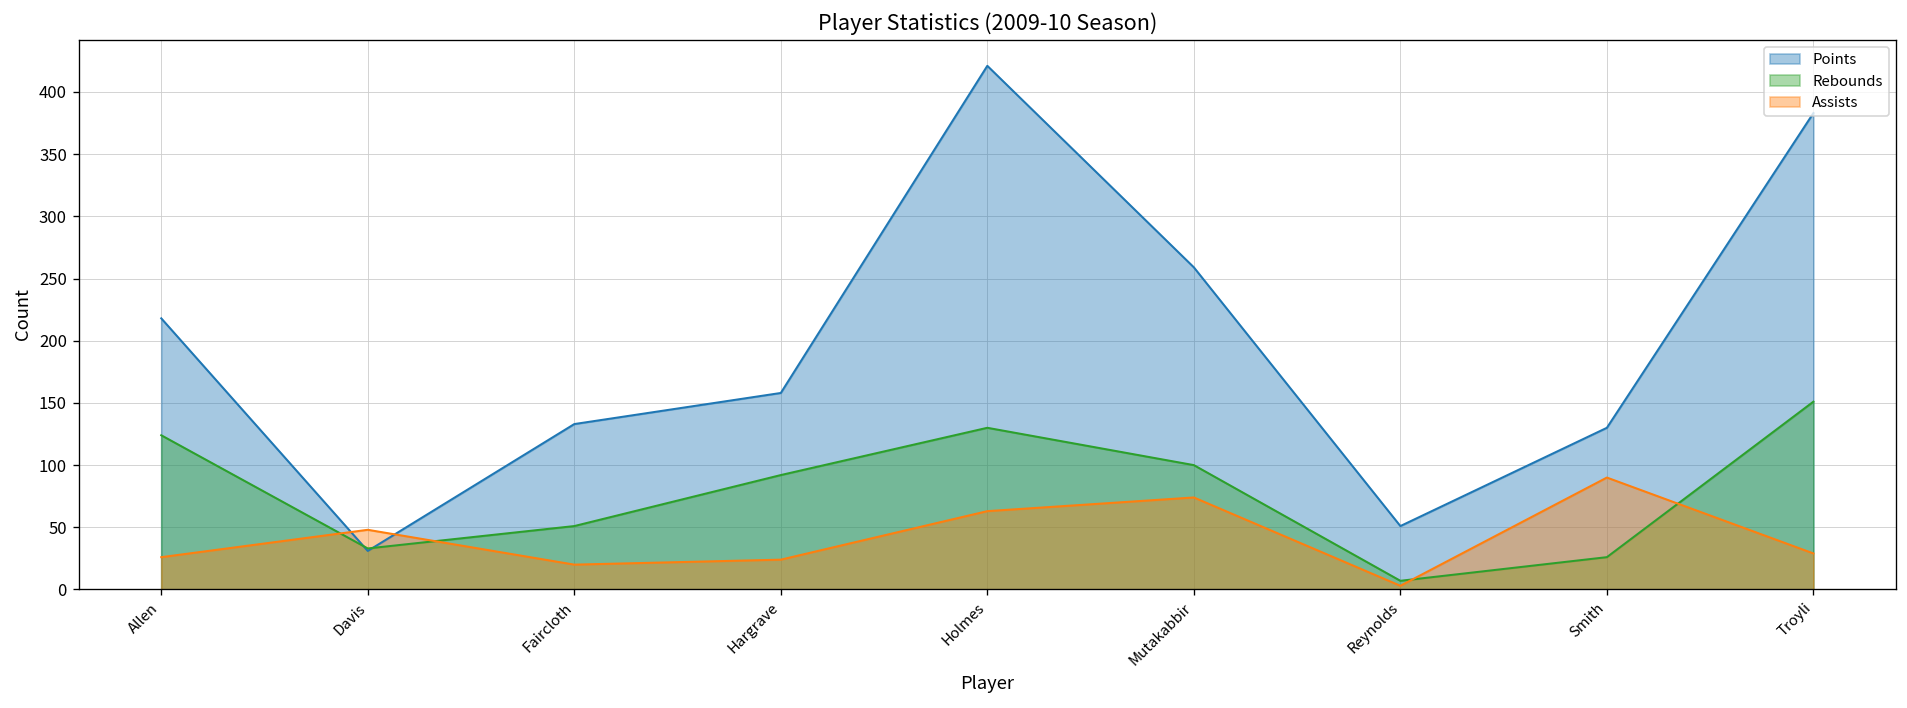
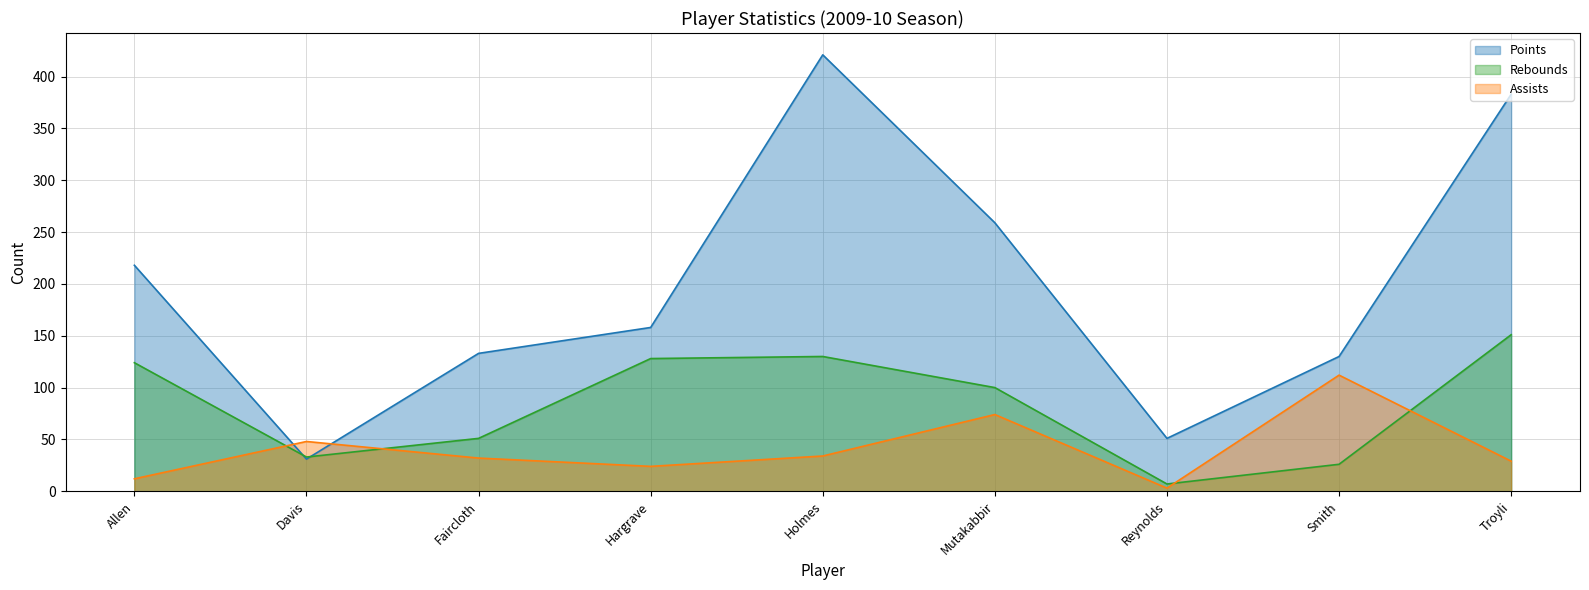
Assists, Allen: 26 -> 12
Assists, Faircloth: 20 -> 32
Rebounds, Hargrave: 92 -> 128
Assists, Holmes: 63 -> 34
Assists, Smith: 90 -> 112
